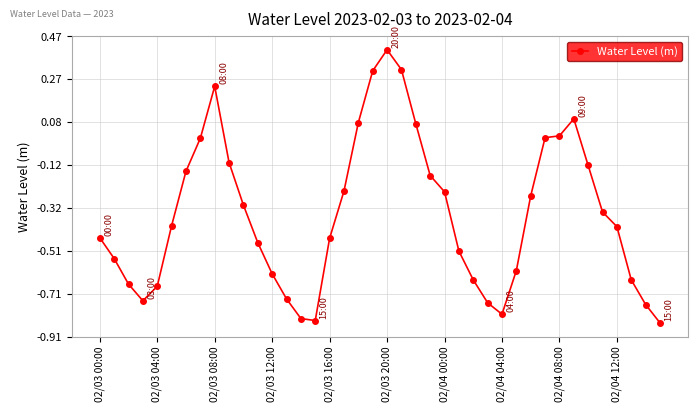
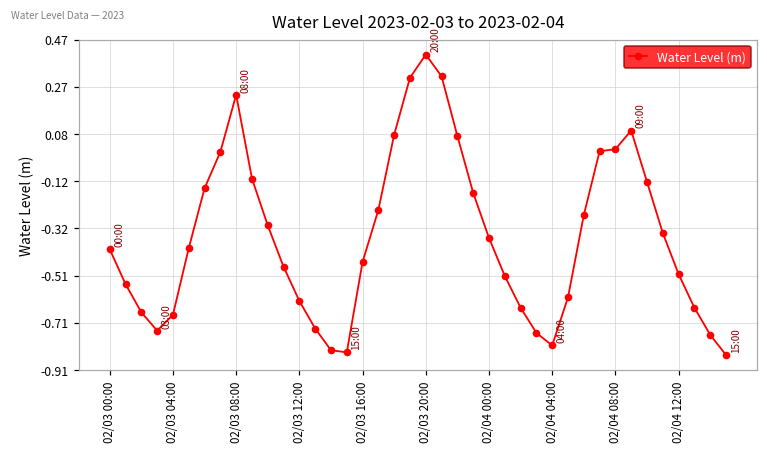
02/03 00:00: -0.45 -> -0.40
02/04 00:00: -0.24 -> -0.36
02/04 12:00: -0.40 -> -0.51
